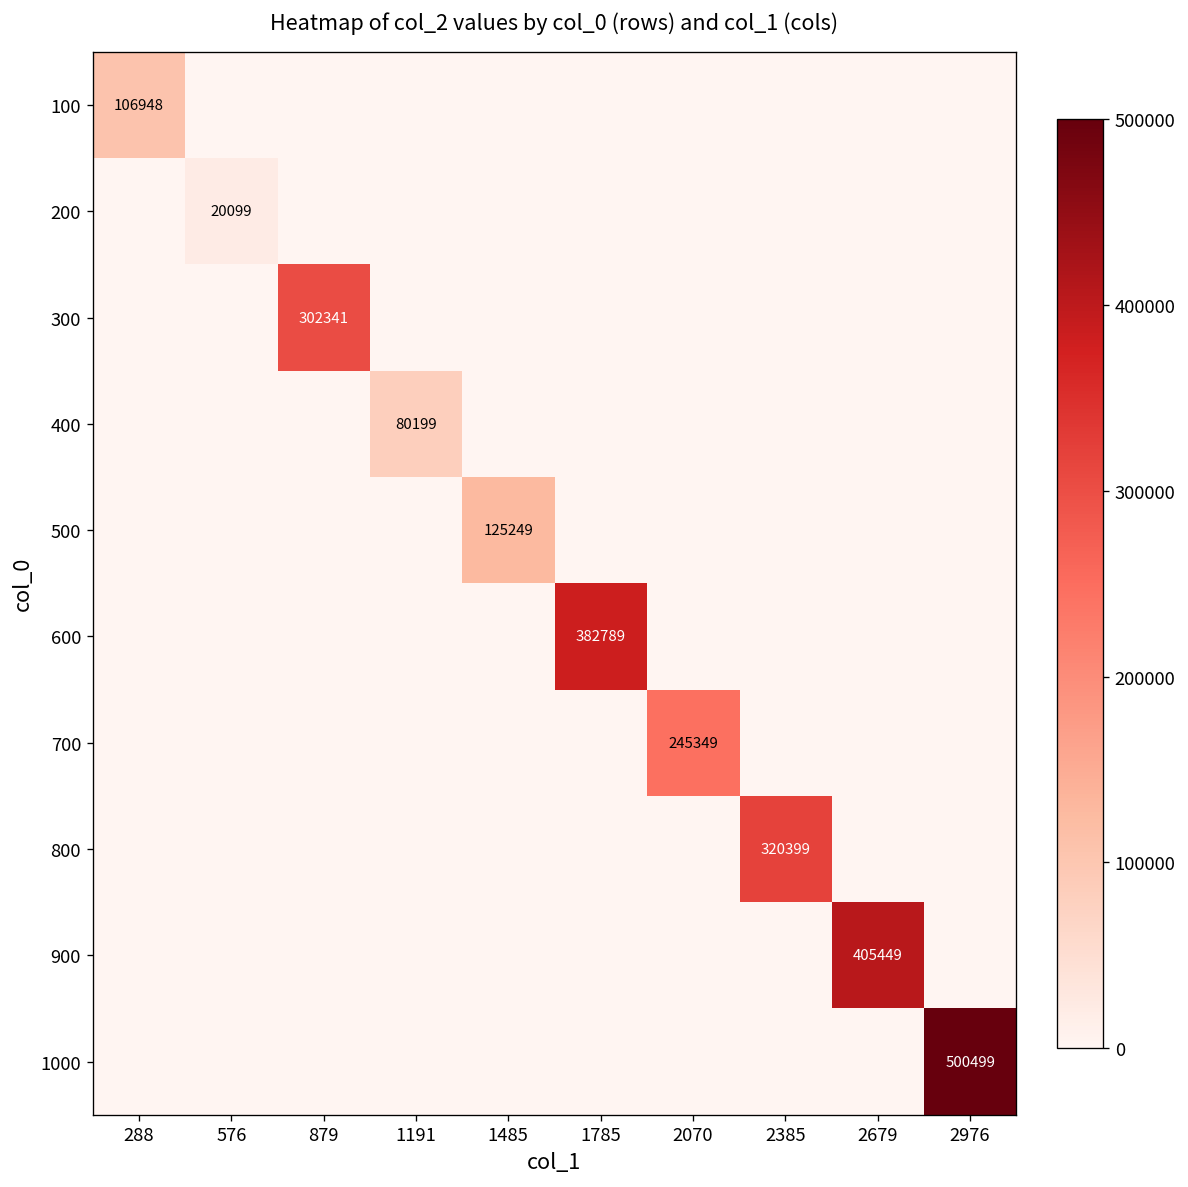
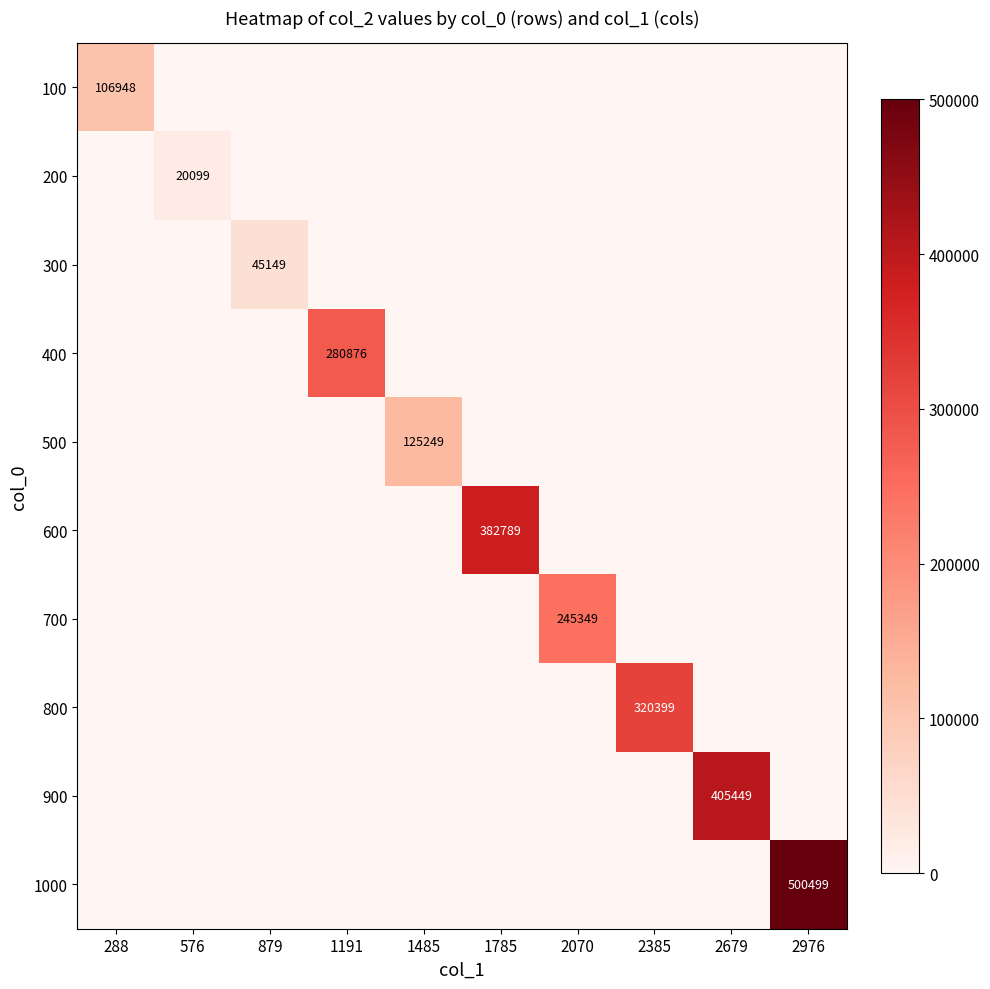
300, 879: 302341 -> 45149
400, 1191: 80199 -> 280876
